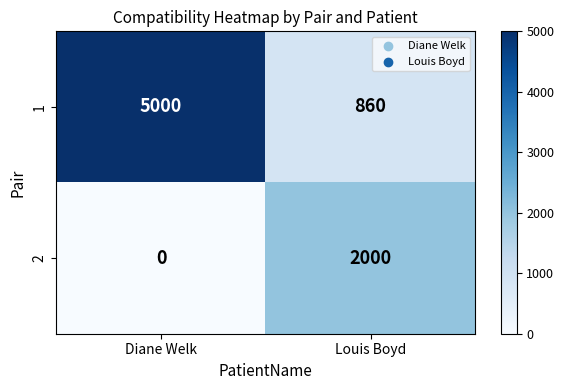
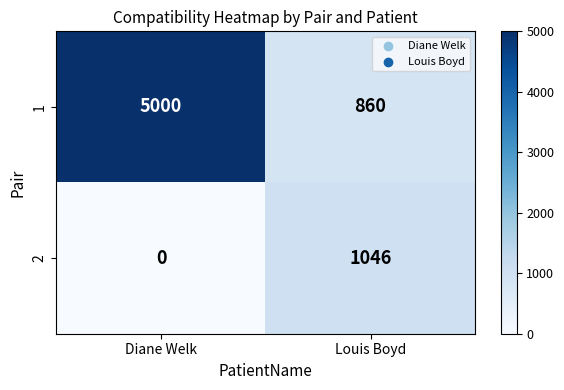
2, Louis Boyd: 2000 -> 1046
